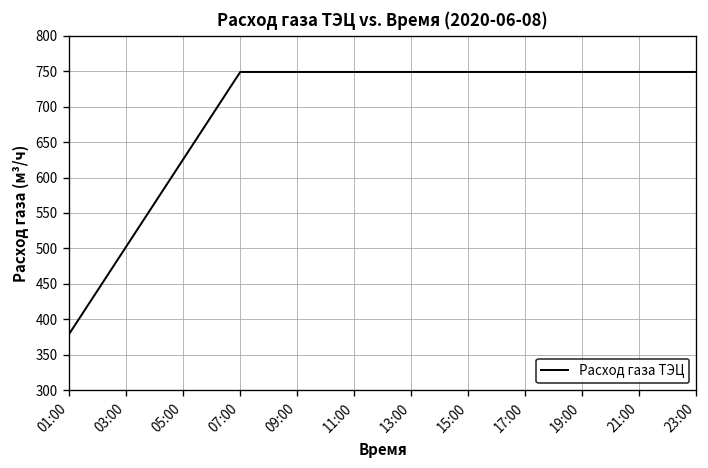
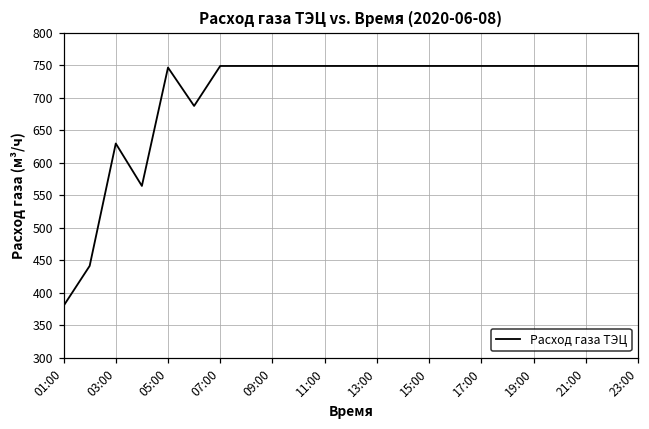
03:00: 500 -> 630
05:00: 630 -> 750
